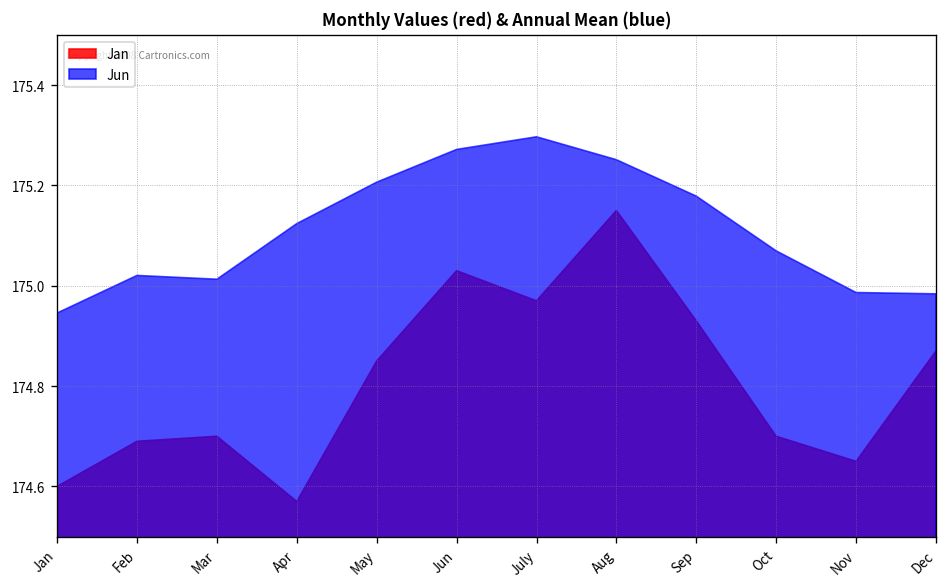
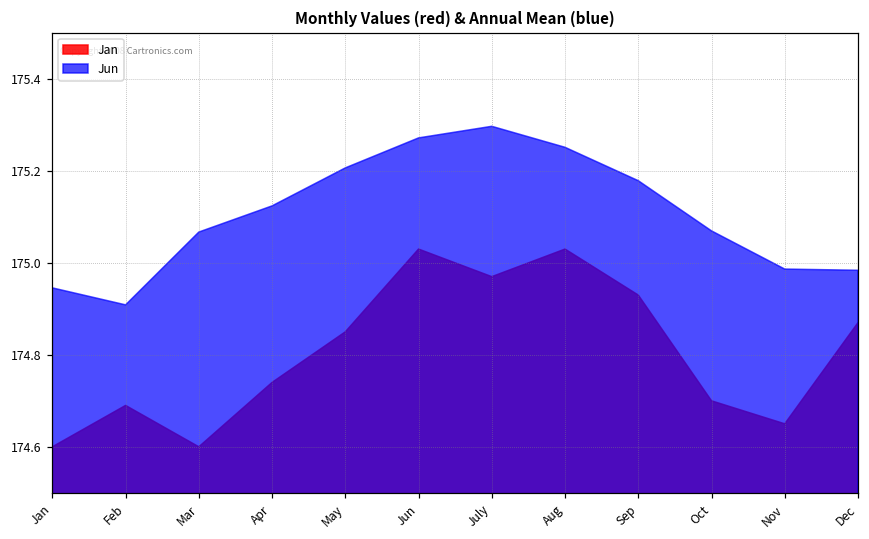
Jun, Feb: 175.02 -> 174.91
Jan, Mar: 174.7 -> 174.6
Jun, Mar: 175.01 -> 175.07
Jan, Apr: 174.57 -> 174.74
Jan, Aug: 175.15 -> 175.03
